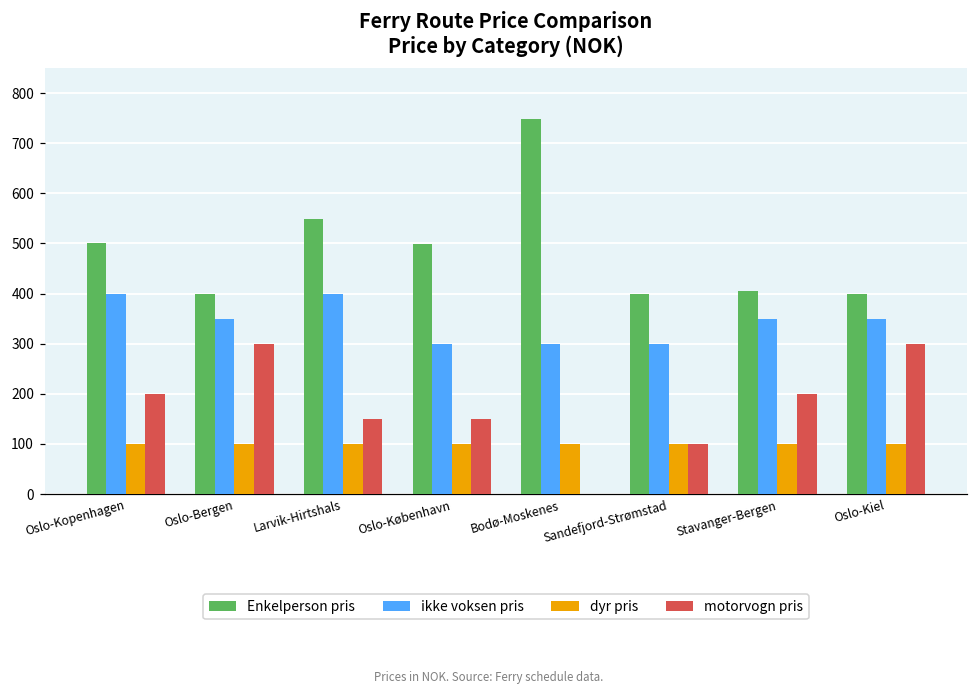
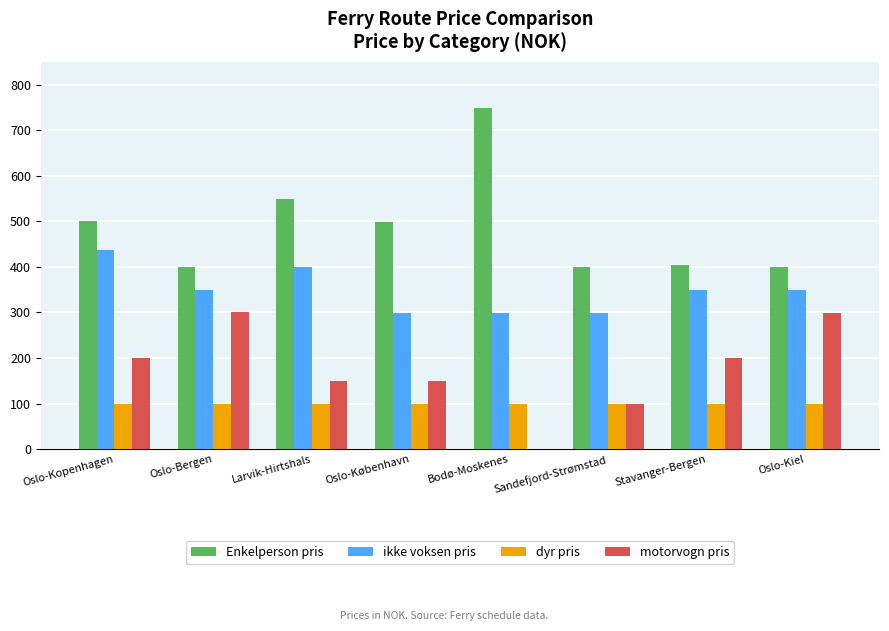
ikke voksen pris, Oslo-Kopenhagen: 400 -> 440
